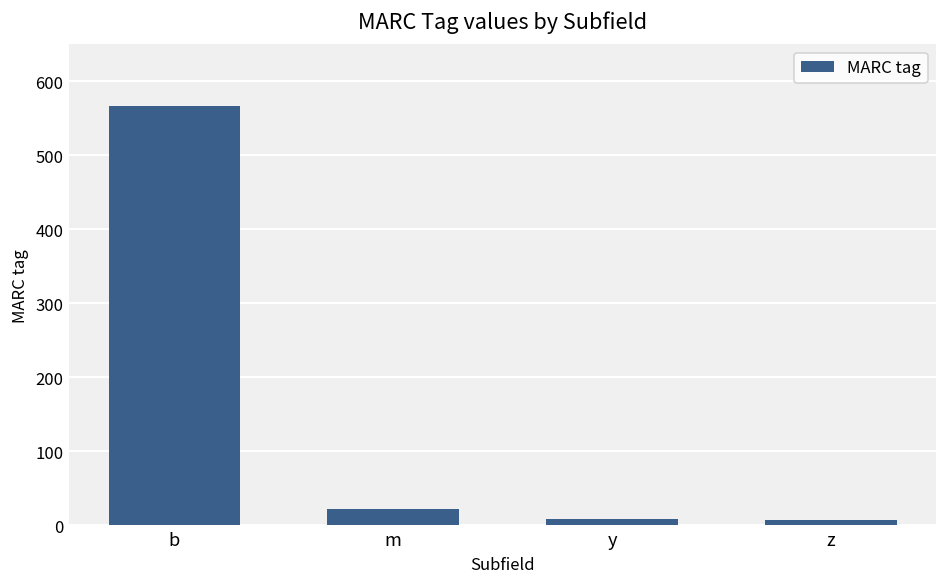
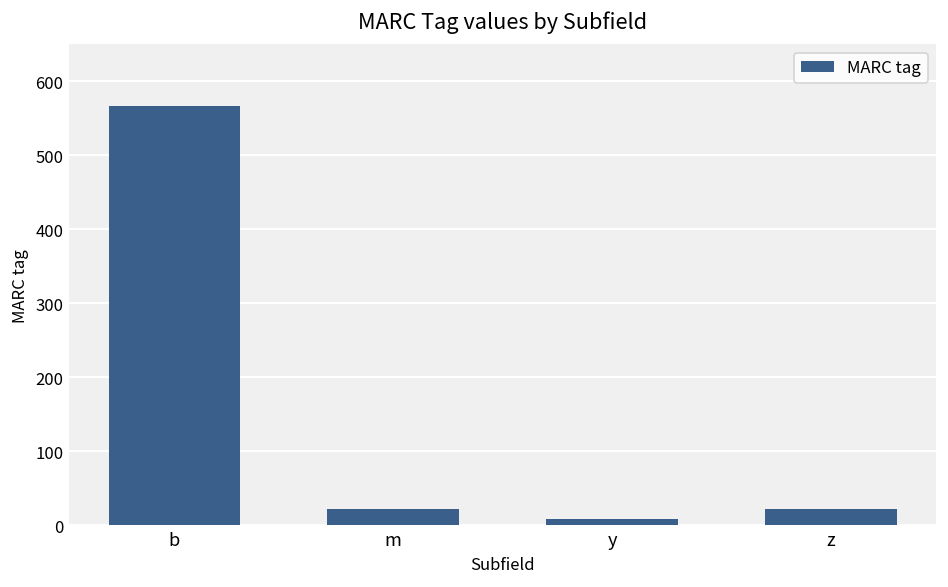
z: 10 -> 20
